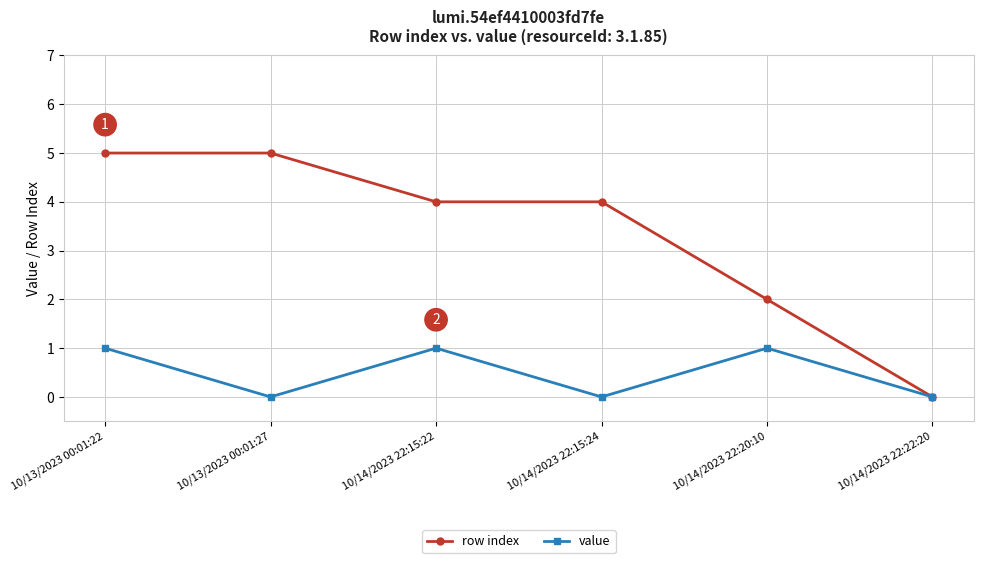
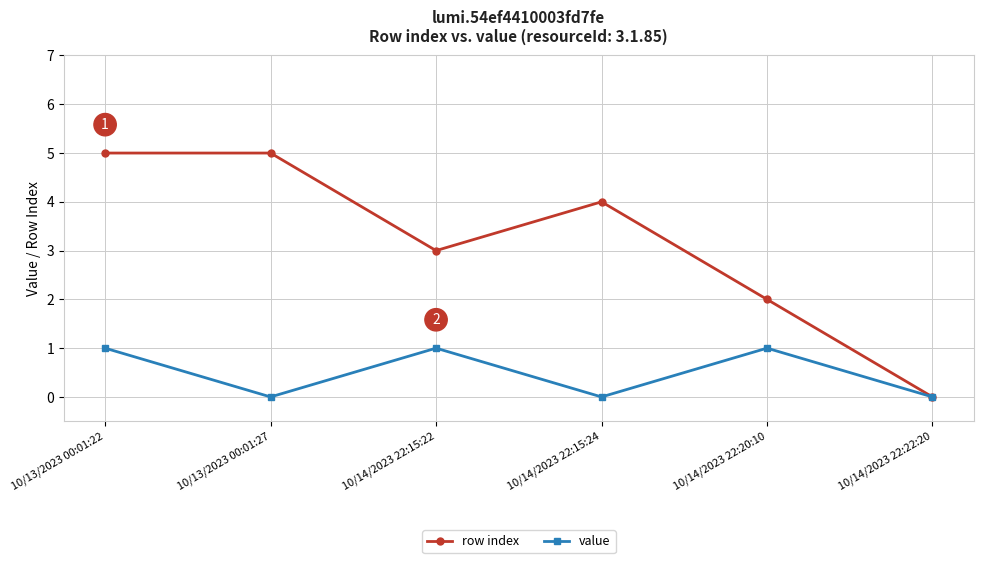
row index, 10/14/2023 22:15:22: 4 -> 3
